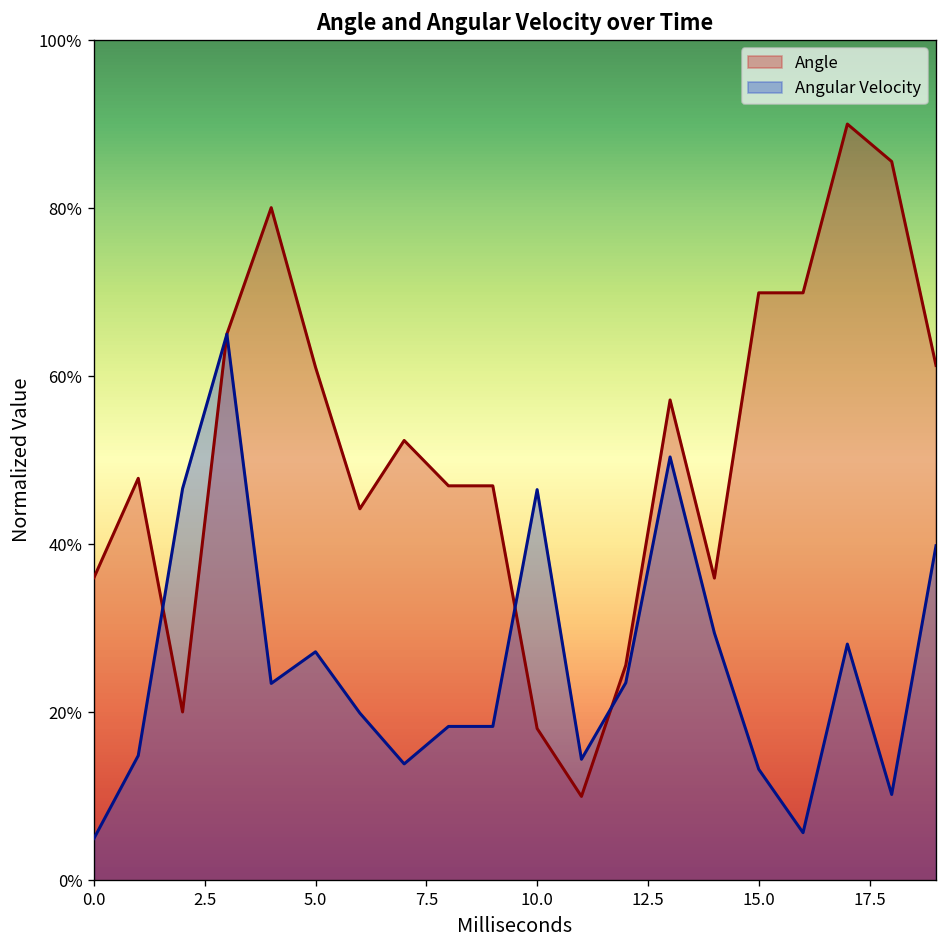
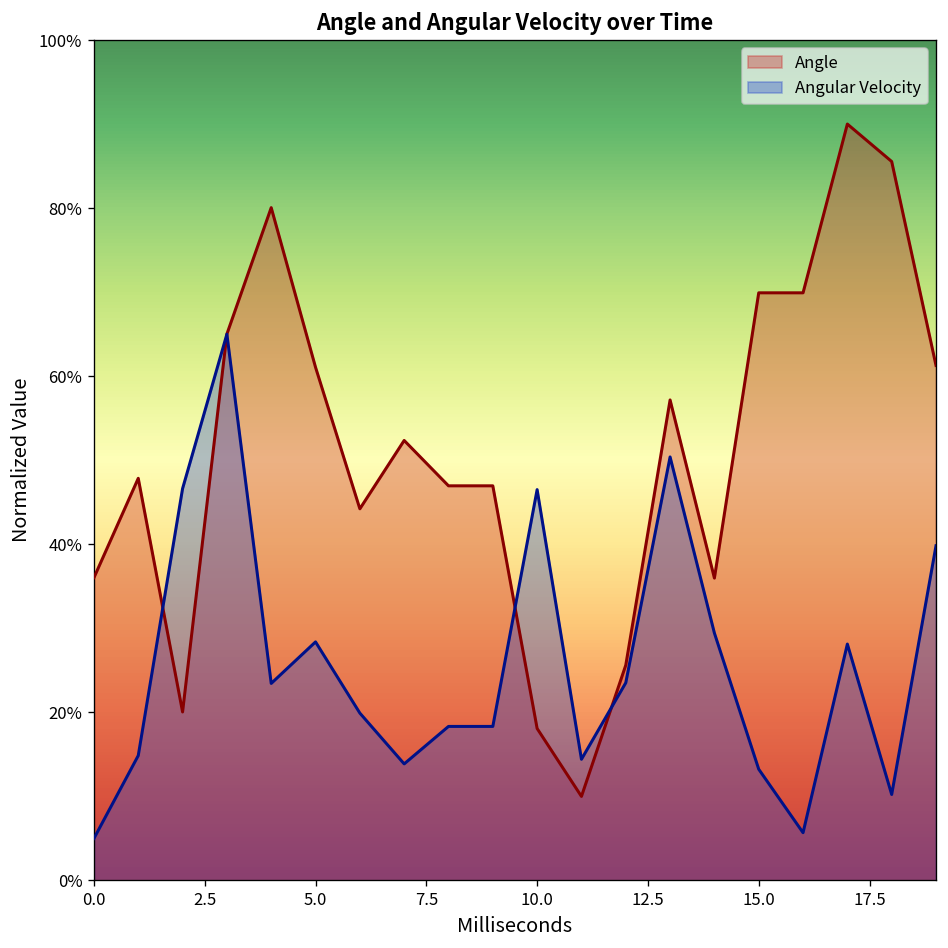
Angular Velocity, 5.0: 27% -> 28%
